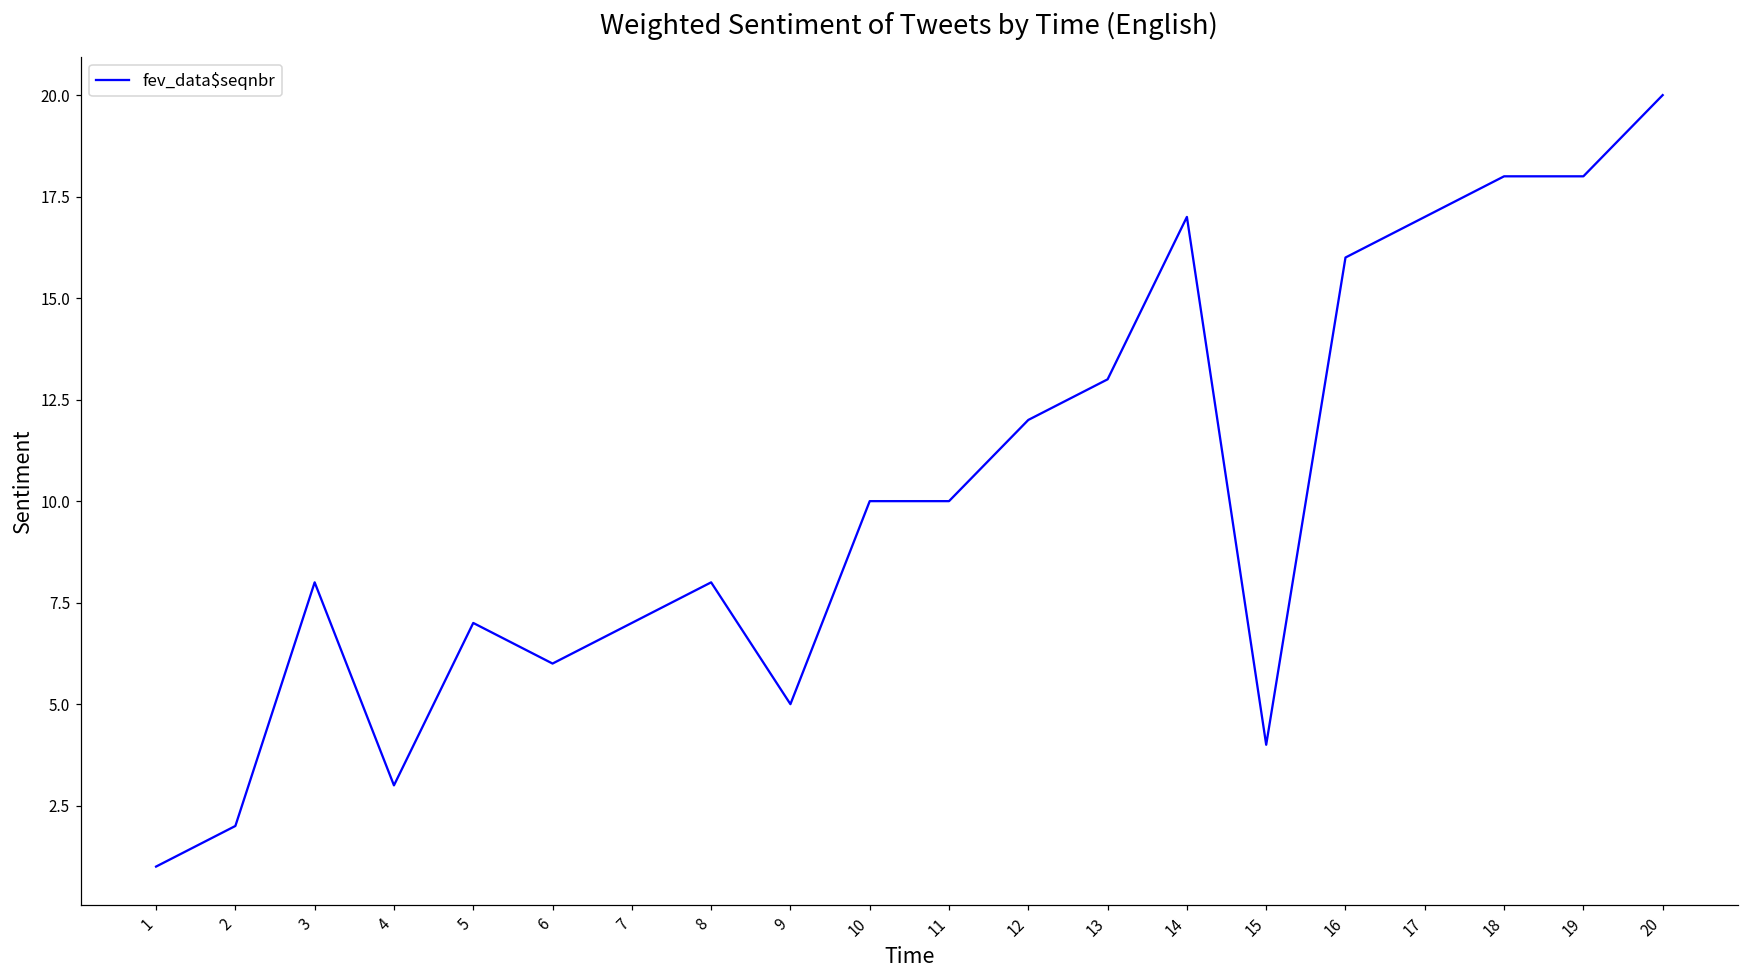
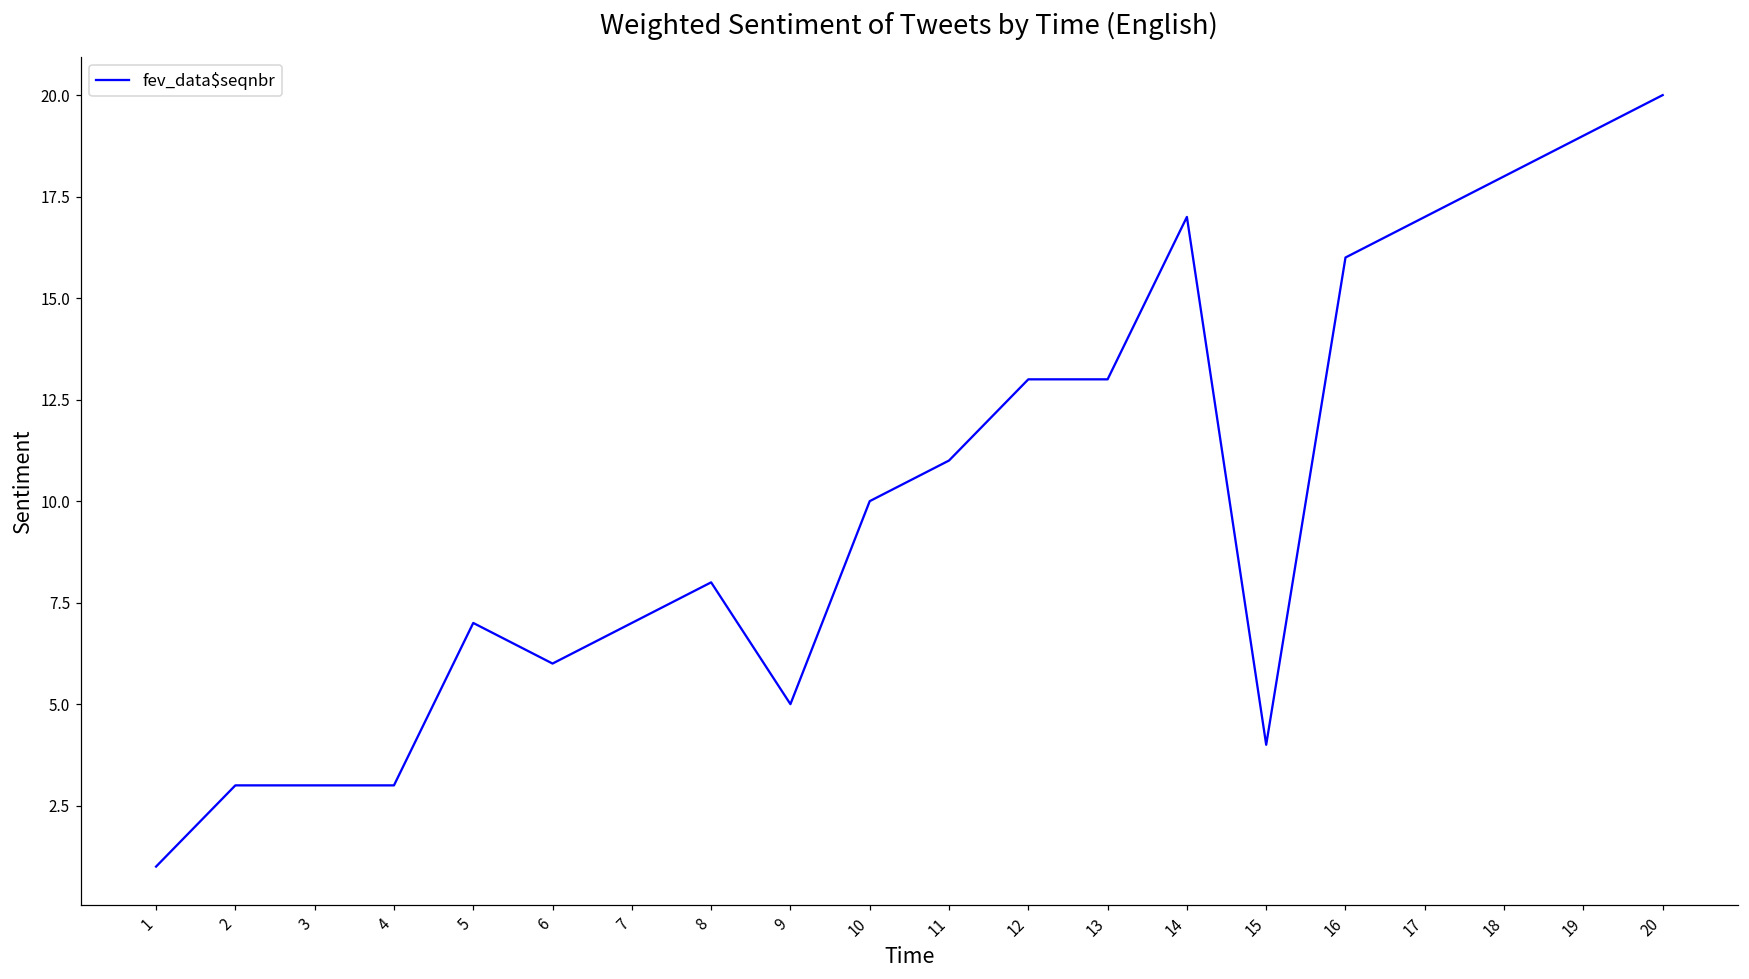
2: 2 -> 3
3: 8 -> 3
11: 10 -> 11
12: 12 -> 13
19: 18 -> 19
